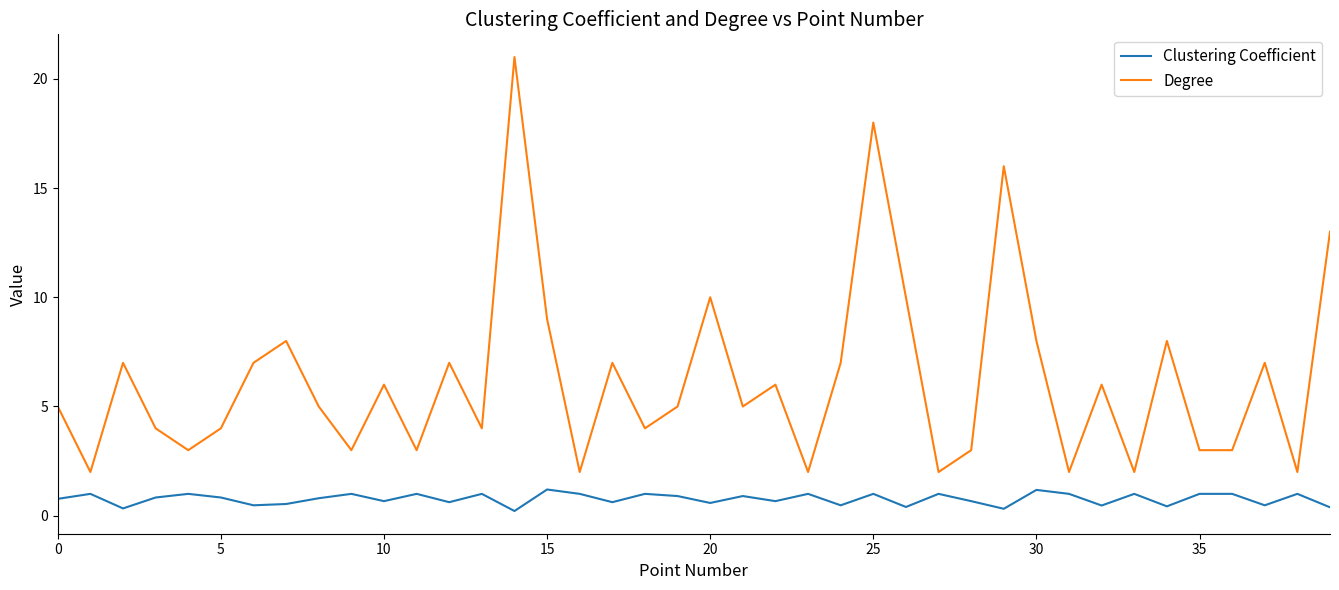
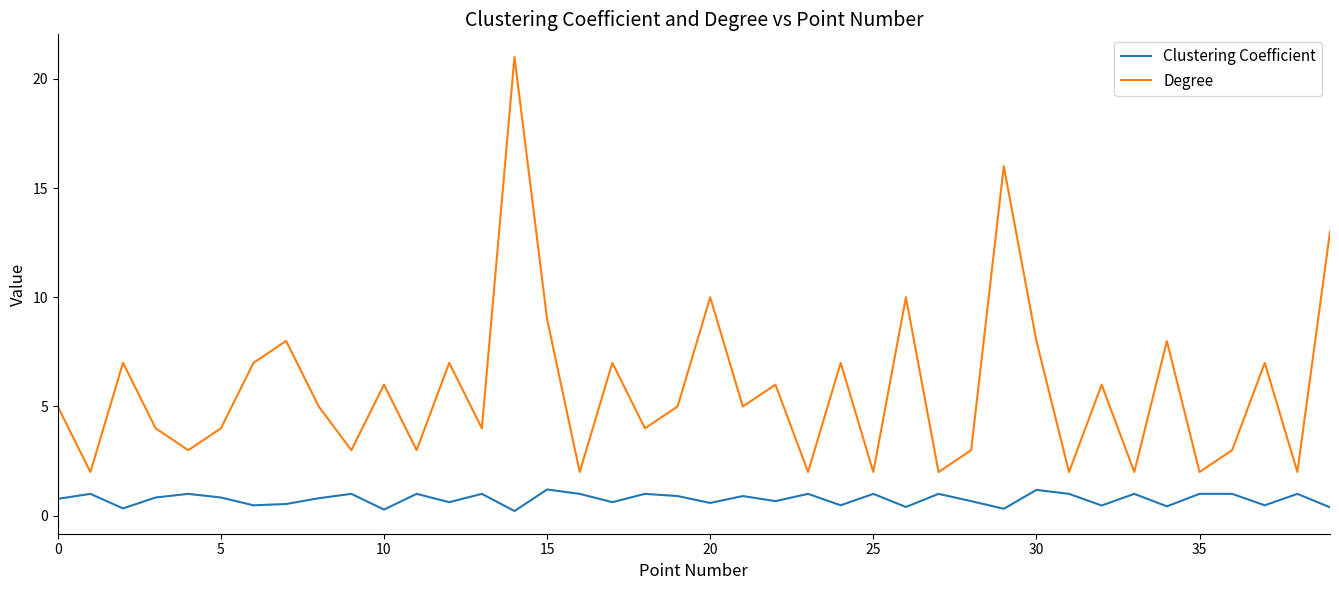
Clustering Coefficient, 10: 0.7 -> 0.3
Degree, 25: 18 -> 2
Degree, 35: 3 -> 2
